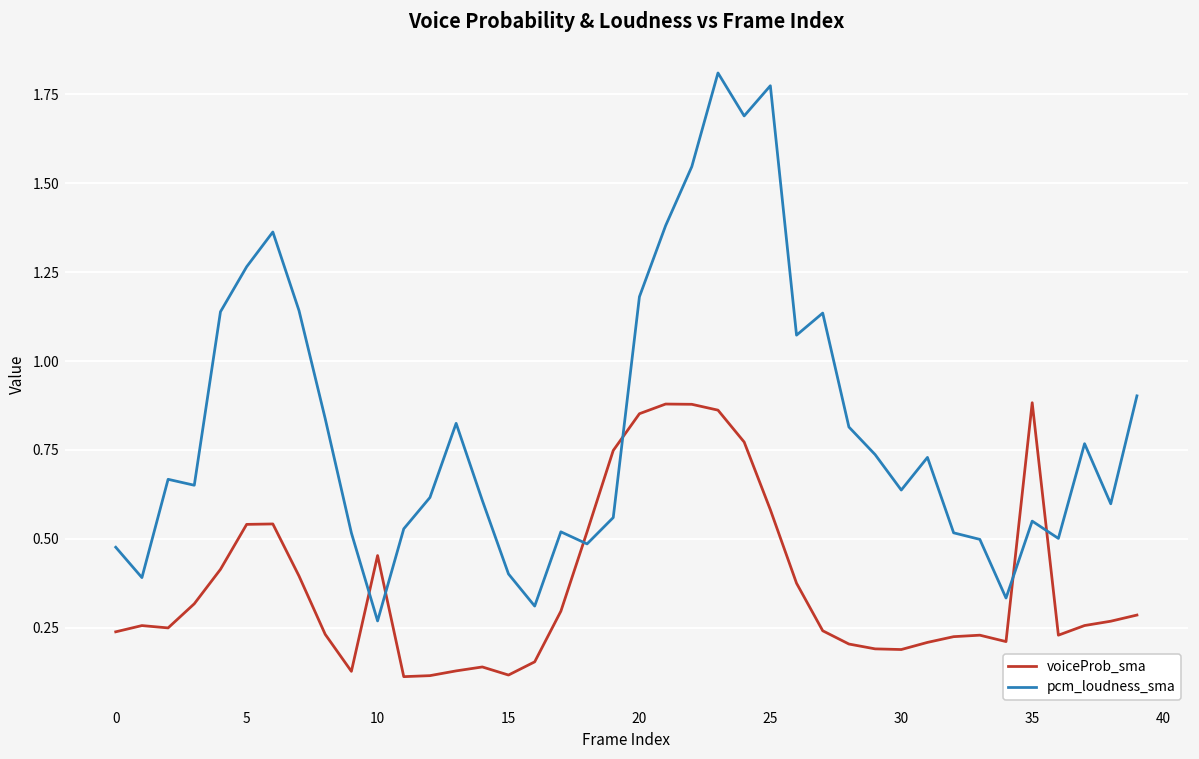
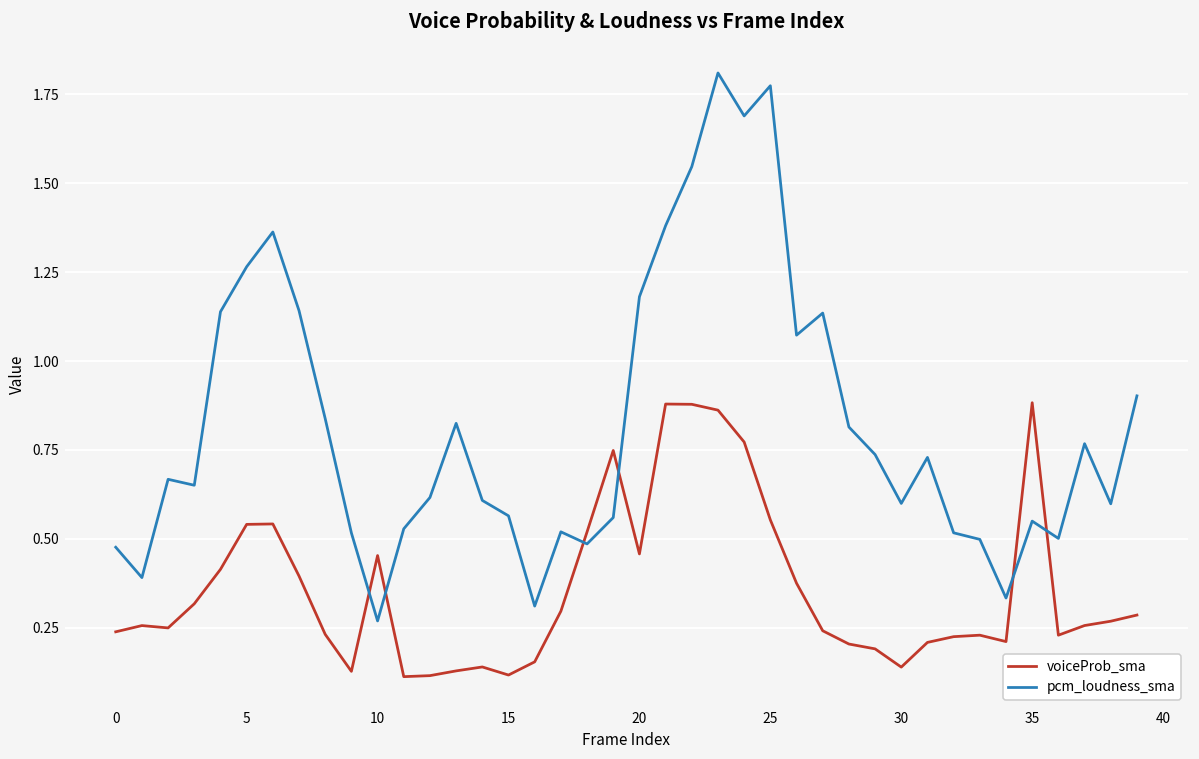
pcm_loudness_sma, 15: 0.40 -> 0.56
voiceProb_sma, 20: 0.85 -> 0.46
voiceProb_sma, 25: 0.58 -> 0.55
voiceProb_sma, 30: 0.19 -> 0.14
pcm_loudness_sma, 30: 0.64 -> 0.60
